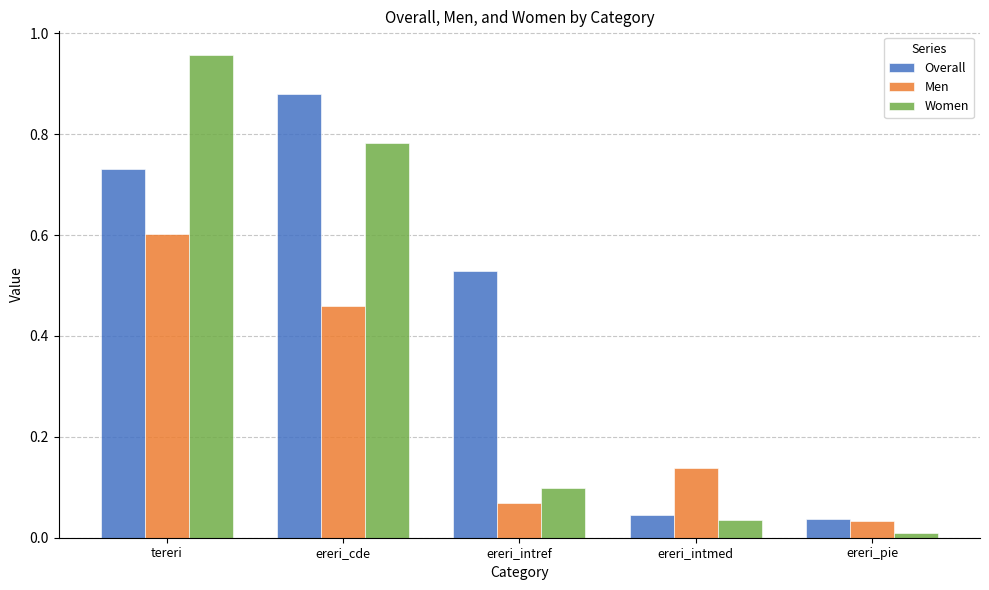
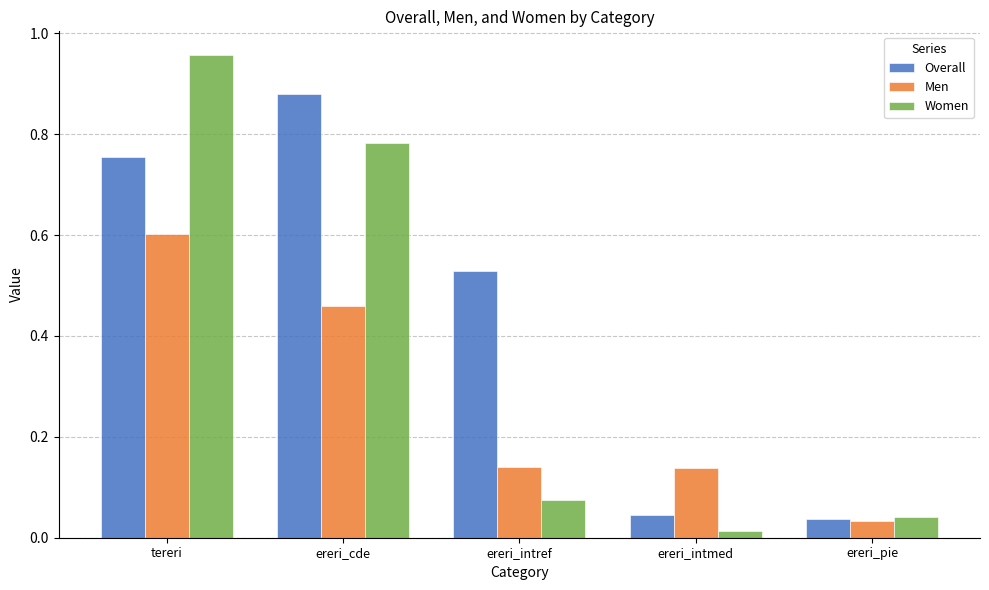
Overall, tereri: 0.73 -> 0.75
Men, ereri_intref: 0.07 -> 0.14
Women, ereri_intref: 0.10 -> 0.08
Women, ereri_intmed: 0.04 -> 0.01
Women, ereri_pie: 0.01 -> 0.04
